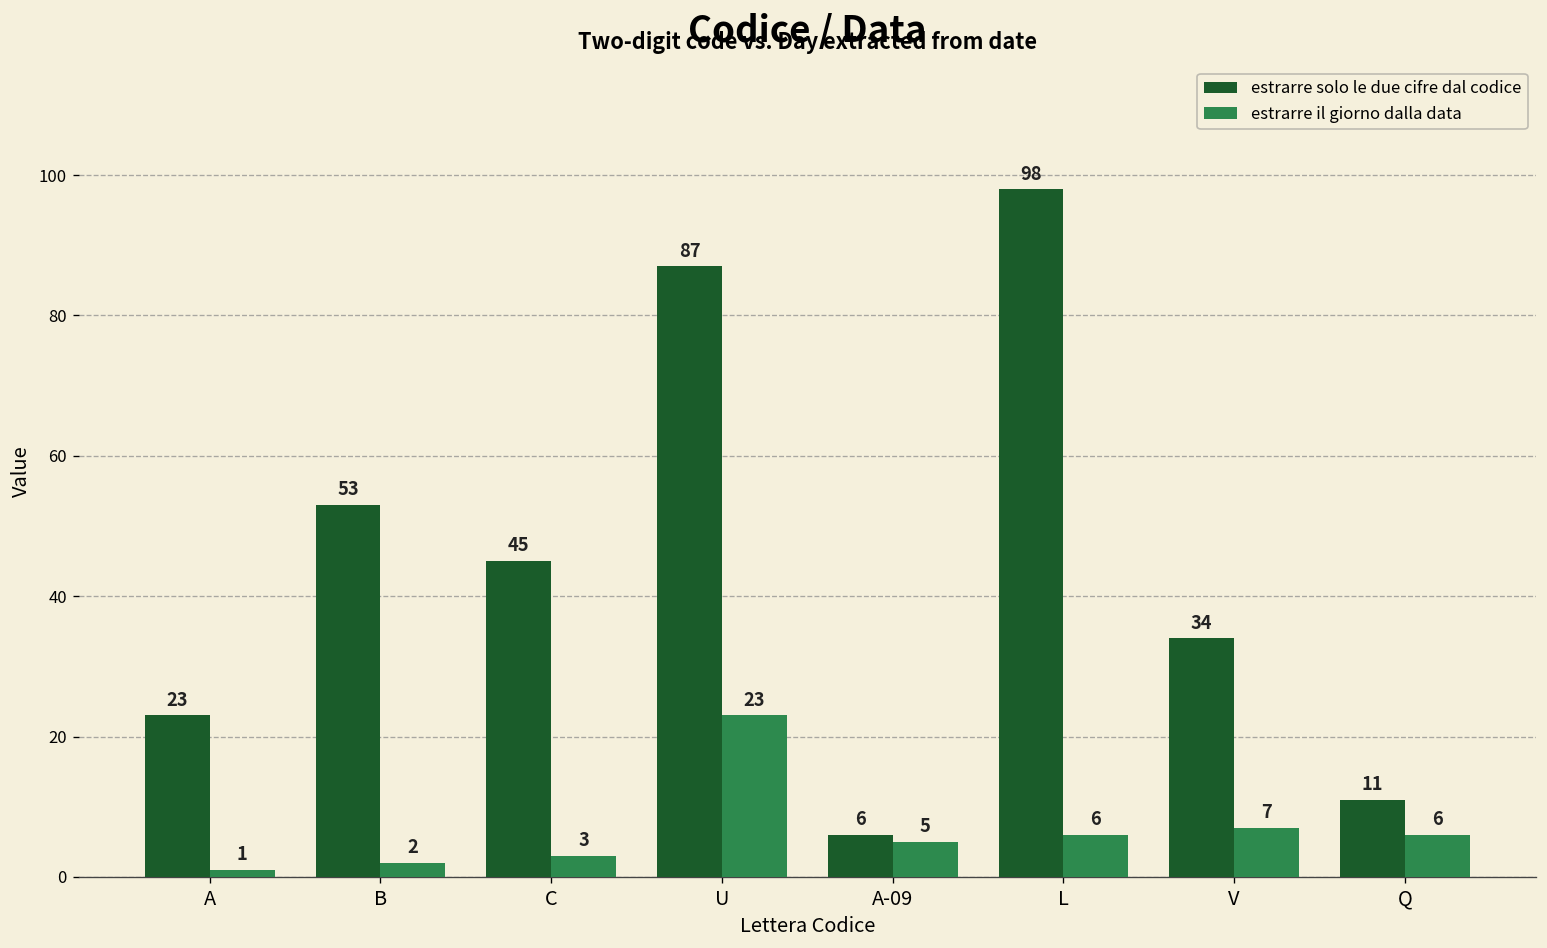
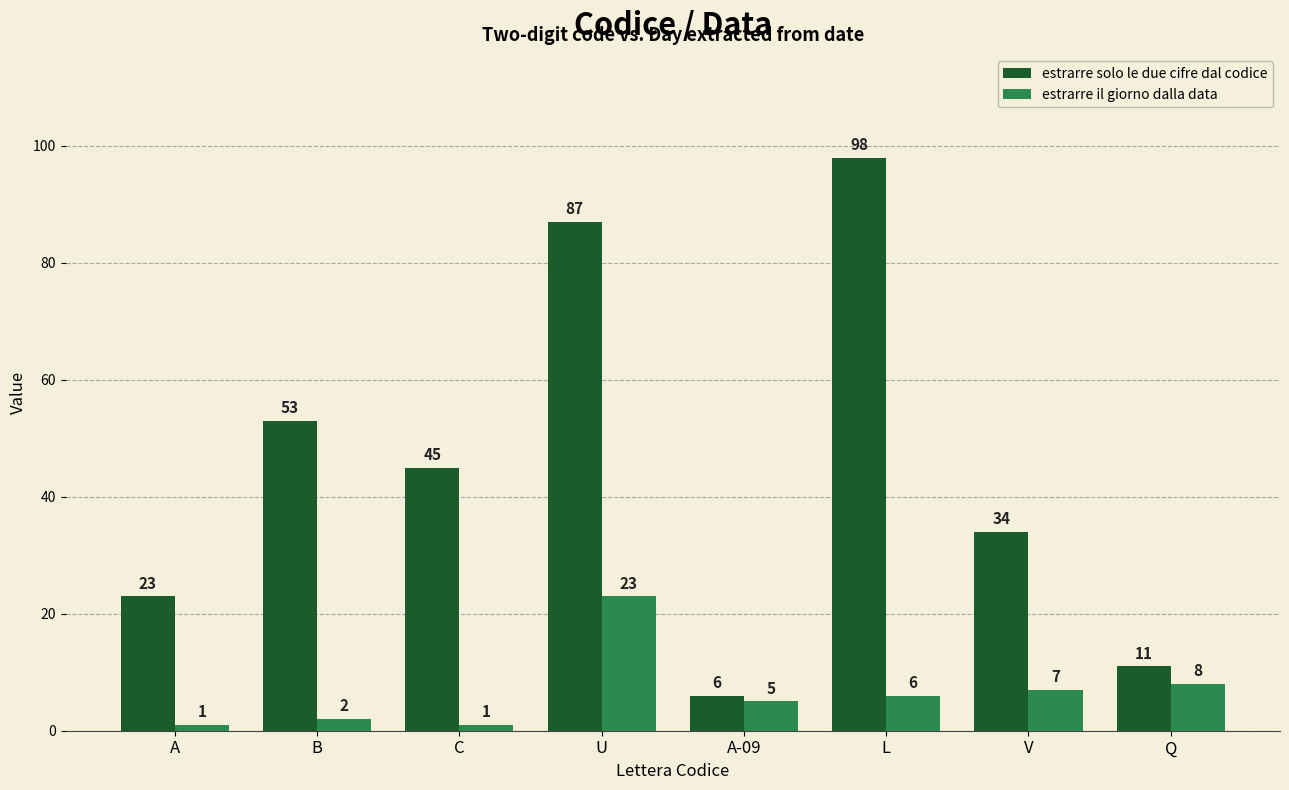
estrarre il giorno dalla data, C: 3 -> 1
estrarre il giorno dalla data, Q: 6 -> 8
